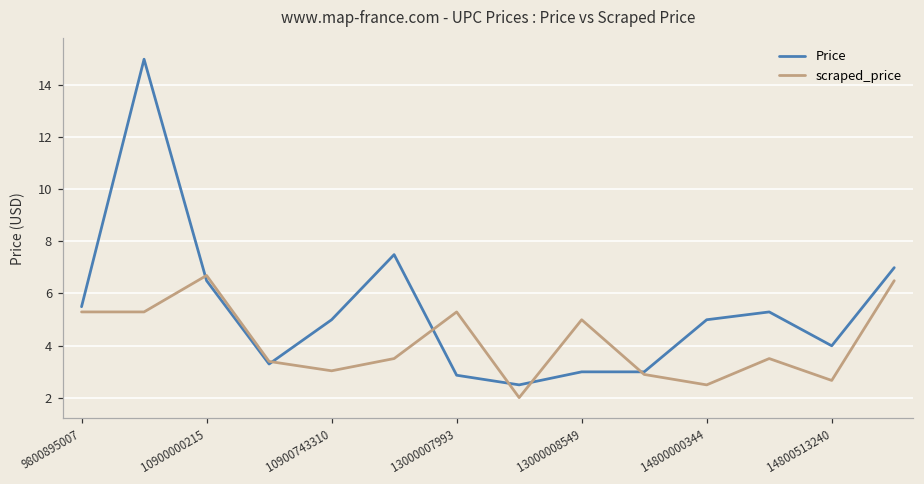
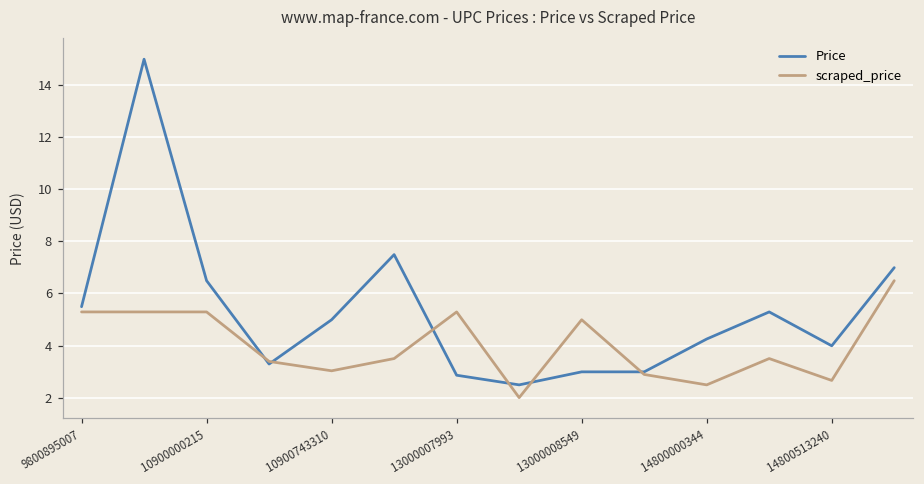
scraped_price, 10900000215: 6.7 -> 5.3
Price, 14800000344: 5.0 -> 4.3
